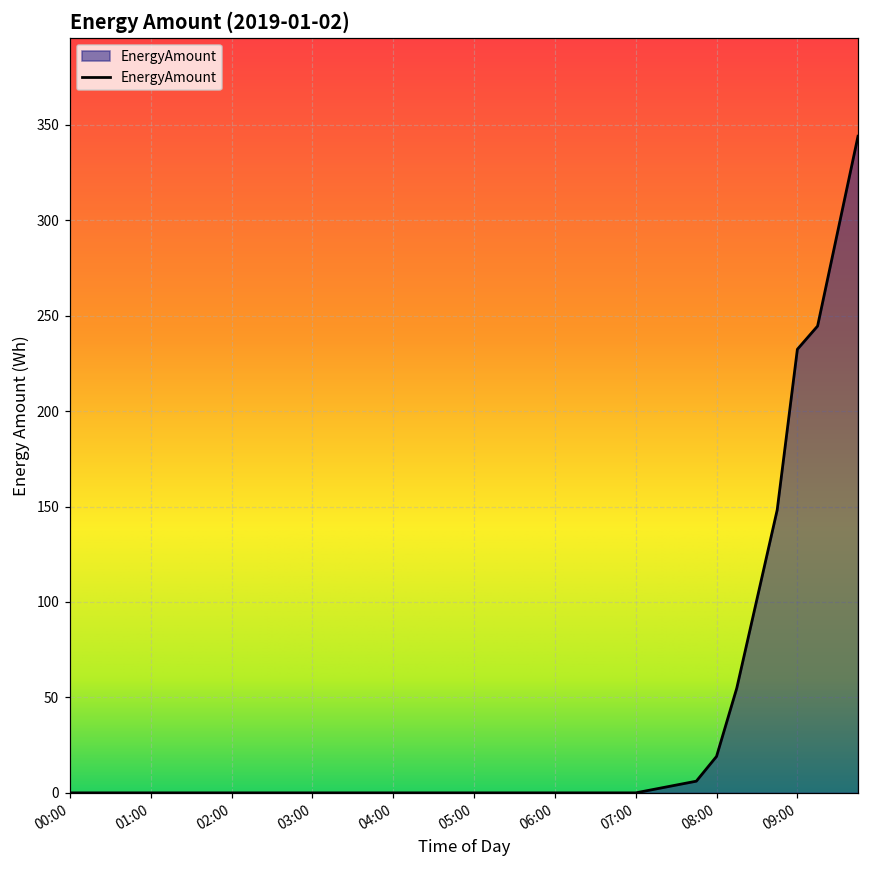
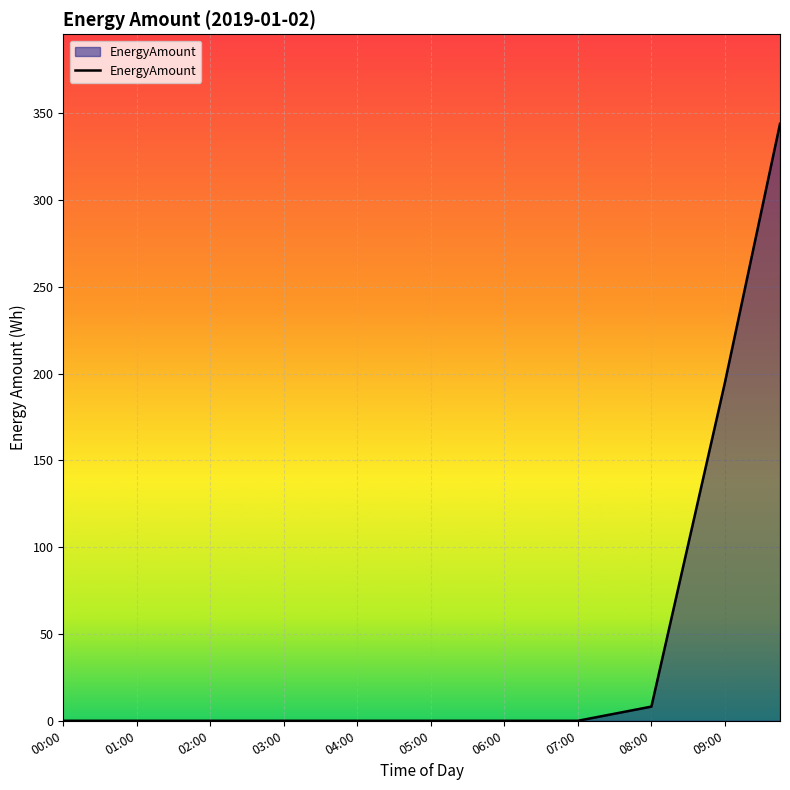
08:00: 19 -> 8
09:00: 232 -> 195
